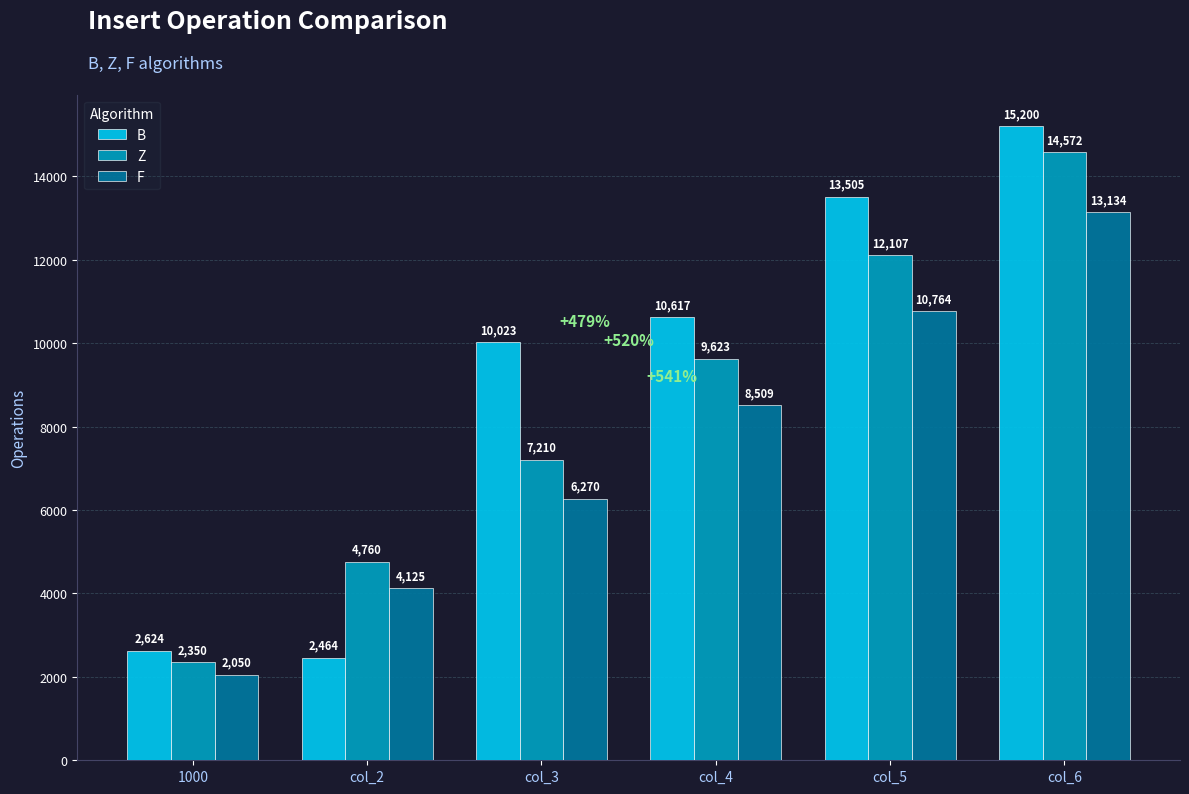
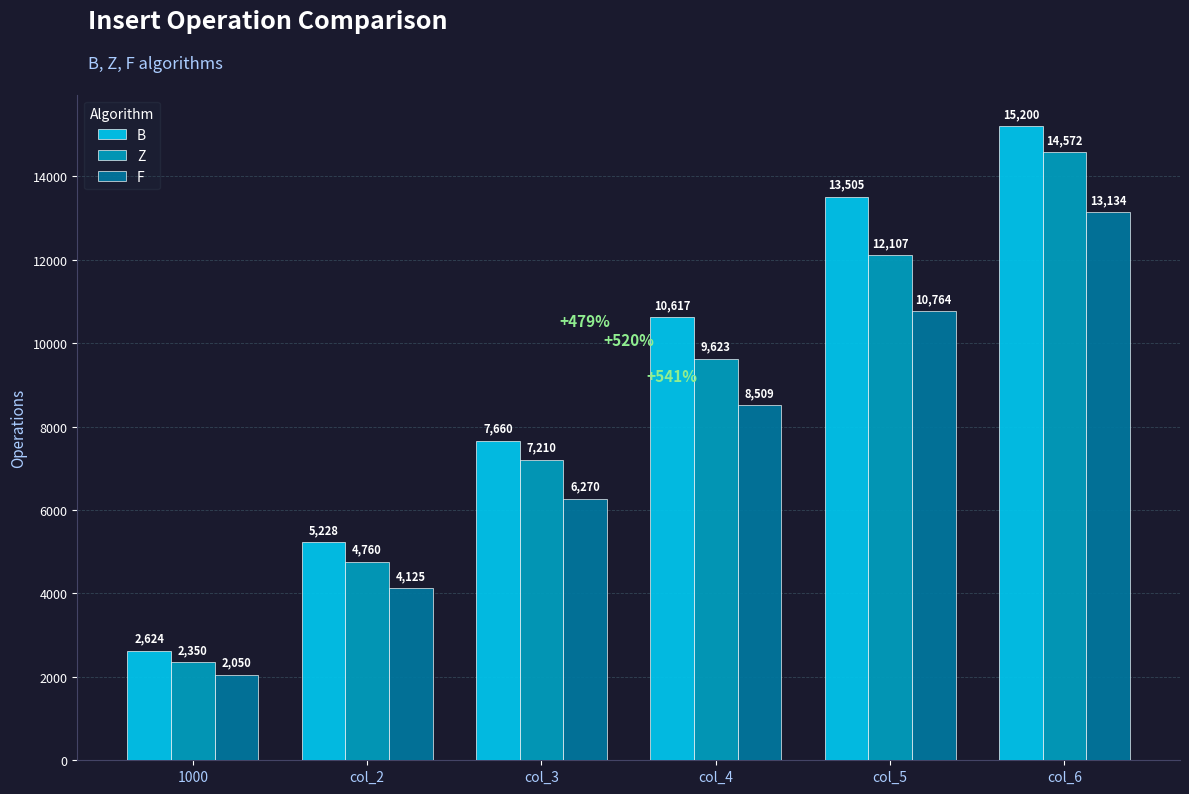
B, col_2: 2,464 -> 5,228
B, col_3: 10,023 -> 7,660
